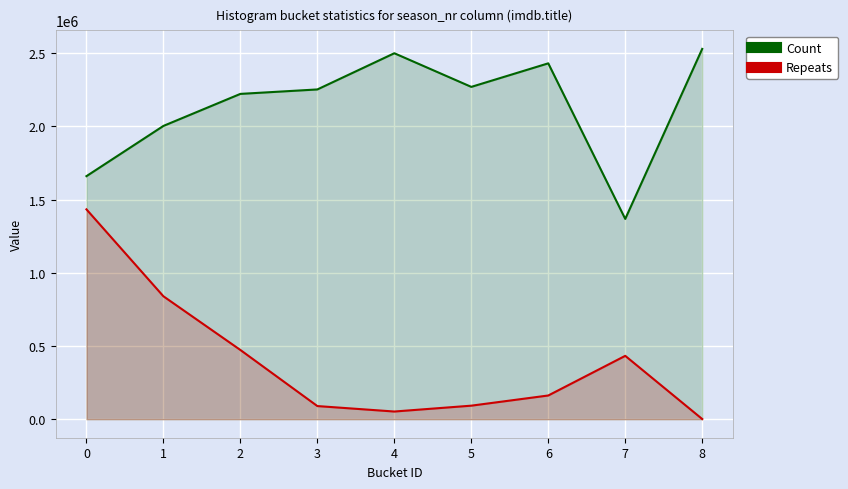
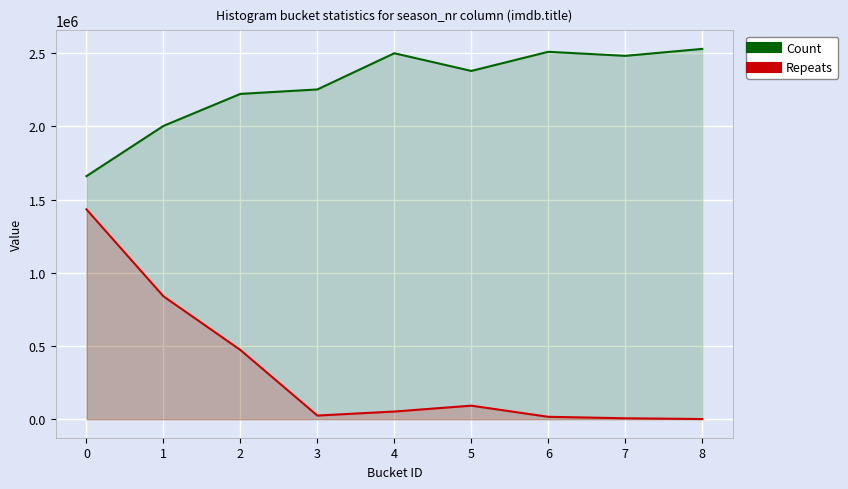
Repeats, 3: 90000 -> 20000
Count, 5: 2270000 -> 2380000
Count, 6: 2430000 -> 2510000
Repeats, 6: 160000 -> 20000
Count, 7: 1370000 -> 2480000
Repeats, 7: 430000 -> 10000
